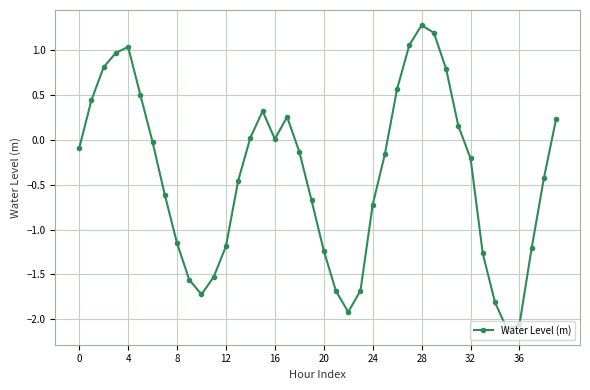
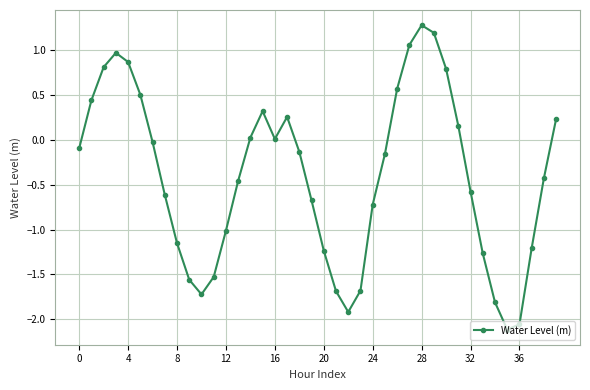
4: 1.0 -> 0.9
12: -1.2 -> -1.0
32: -0.2 -> -0.6
